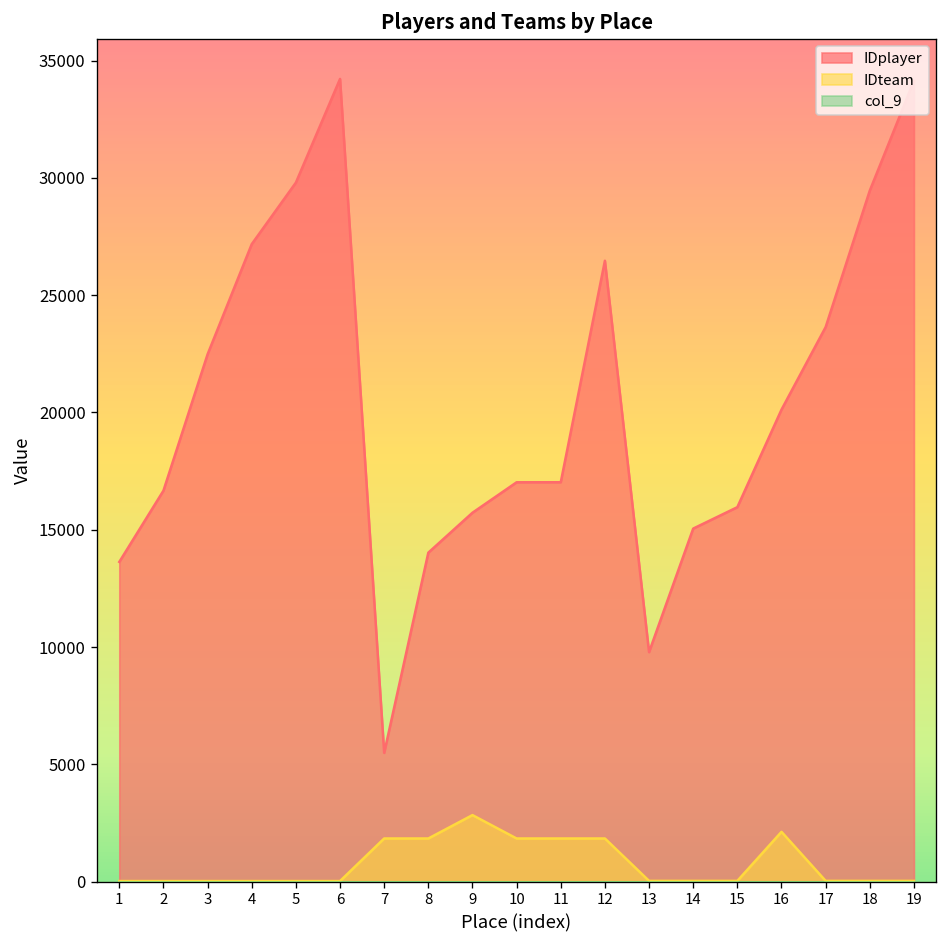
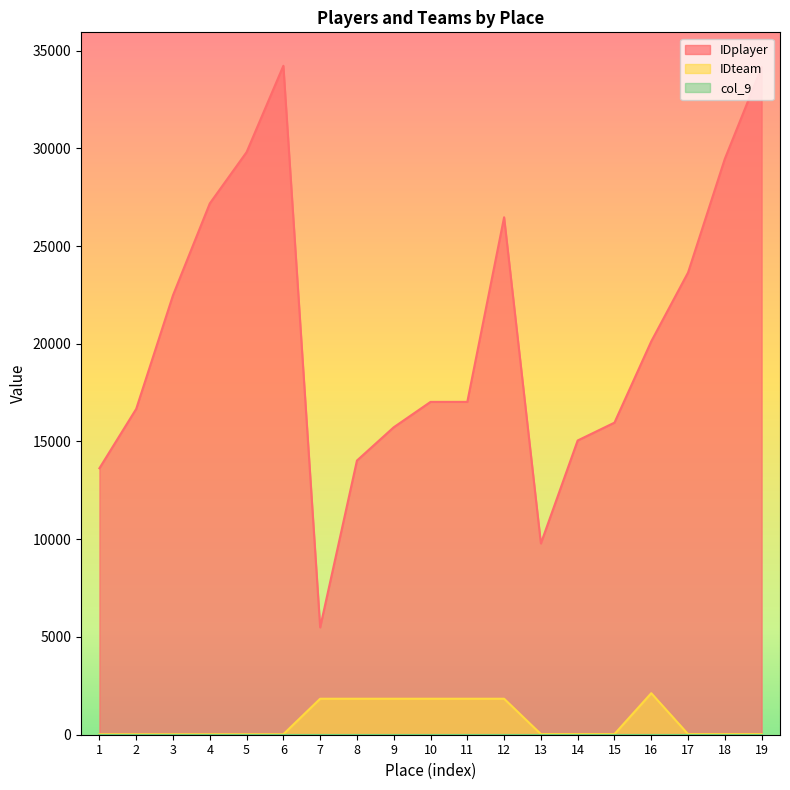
IDteam, 9: 2800 -> 1800
